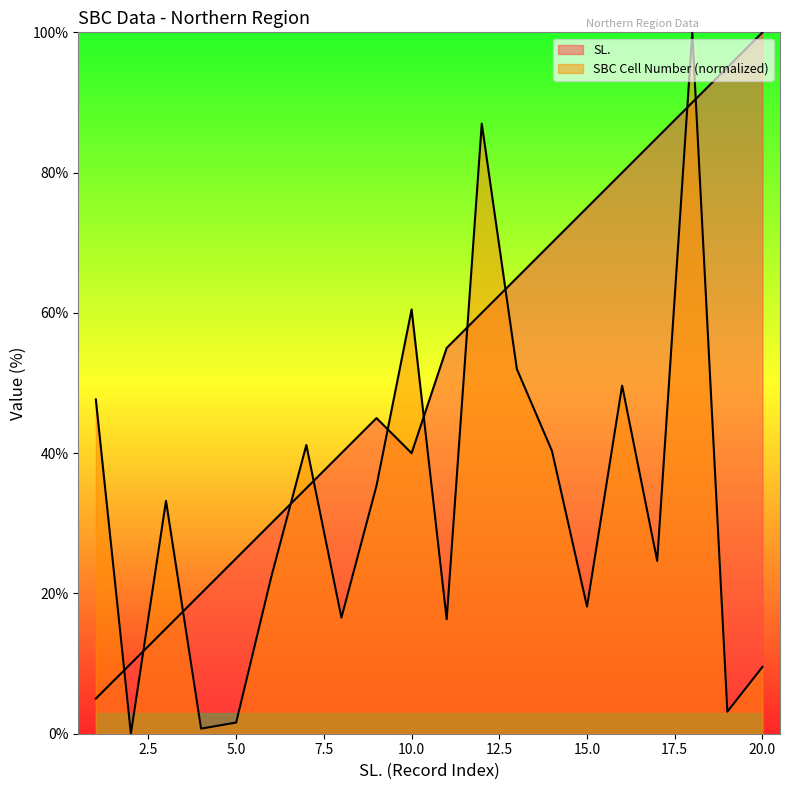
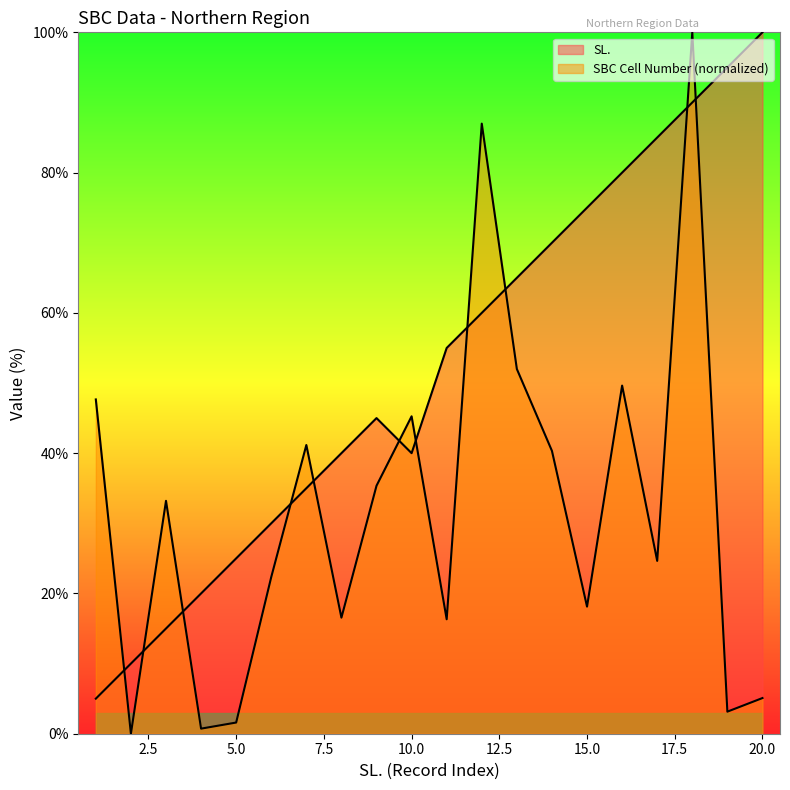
SBC Cell Number (normalized), 10.0: 60% -> 45%
SBC Cell Number (normalized), 20.0: 10% -> 5%
